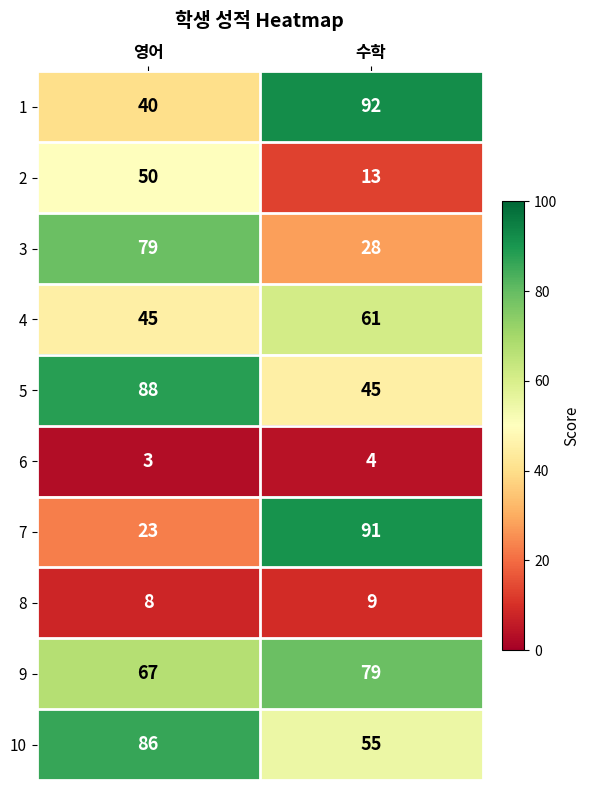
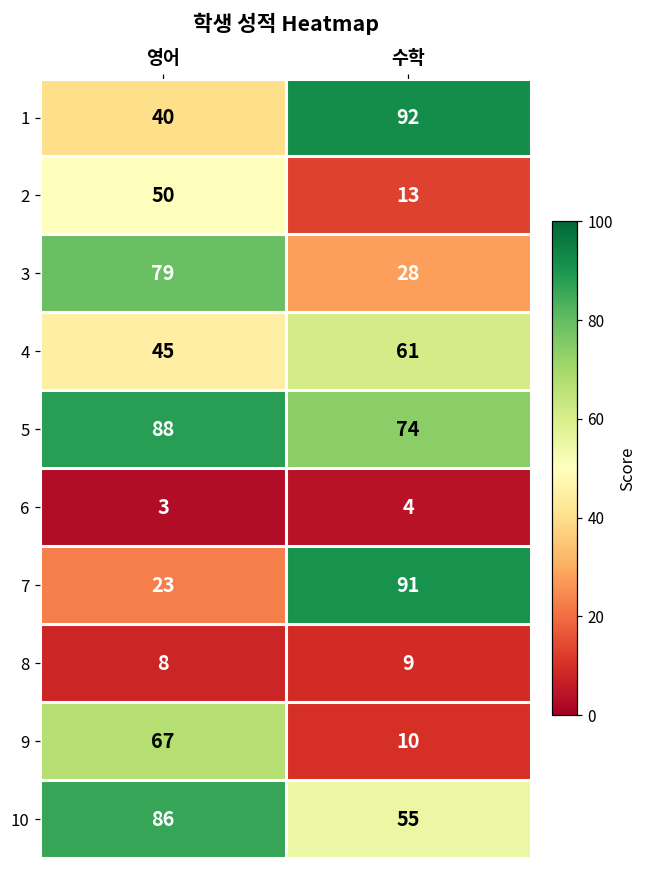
5, 수학: 45 -> 74
9, 수학: 79 -> 10
